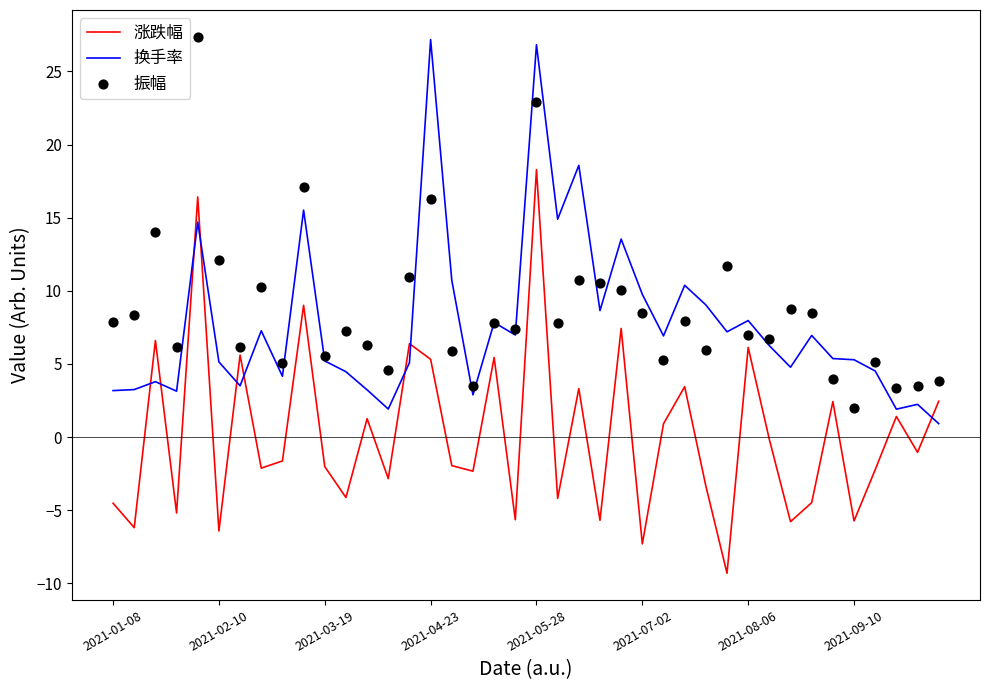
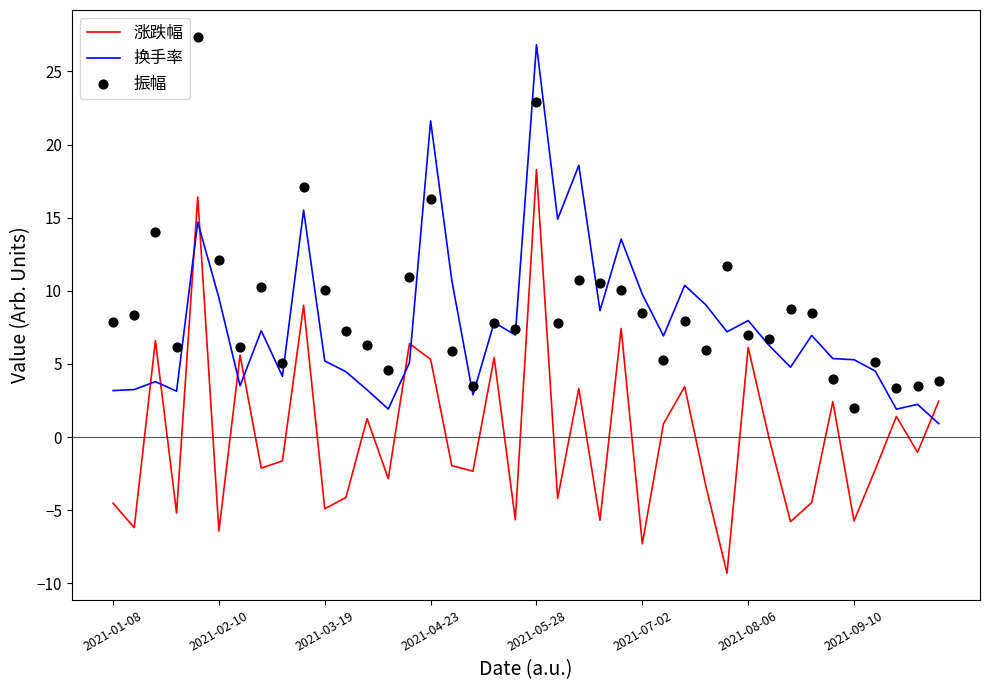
换手率, 2021-02-10: 5.1 -> 9.5
涨跌幅, 2021-03-19: -2.0 -> -4.9
振幅, 2021-03-19: 5.6 -> 10.1
换手率, 2021-04-23: 27.2 -> 21.6
